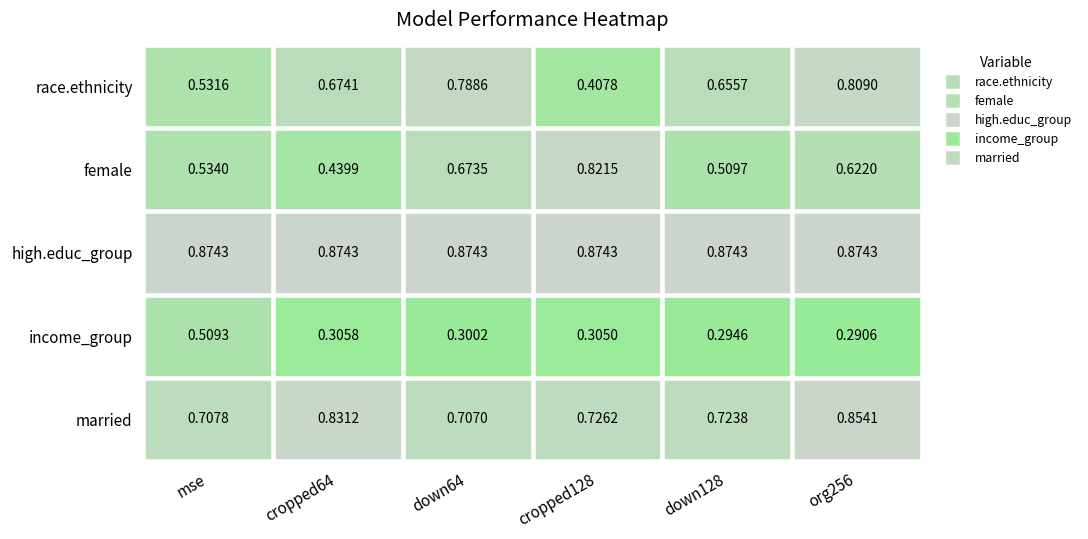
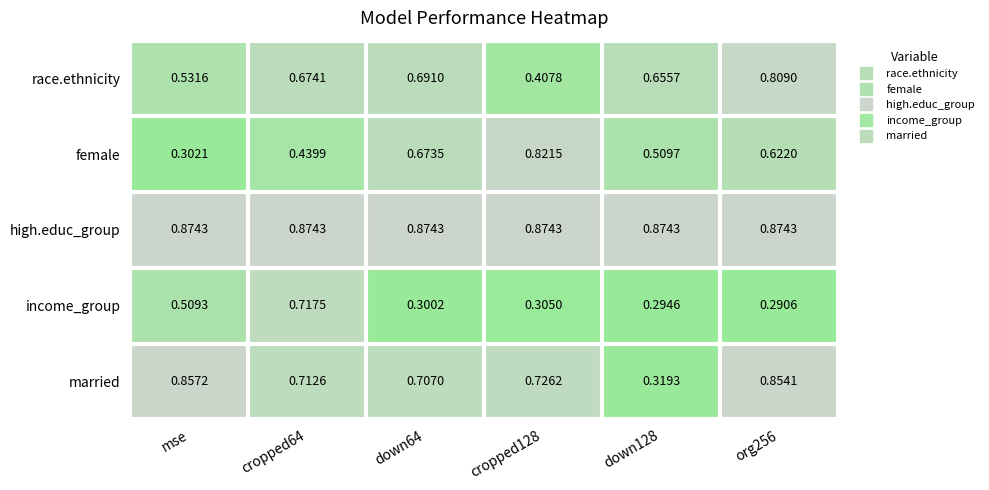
race.ethnicity, down64: 0.7886 -> 0.6910
female, mse: 0.5340 -> 0.3021
income_group, cropped64: 0.3058 -> 0.7175
married, mse: 0.7078 -> 0.8572
married, cropped64: 0.8312 -> 0.7126
married, down128: 0.7238 -> 0.3193
